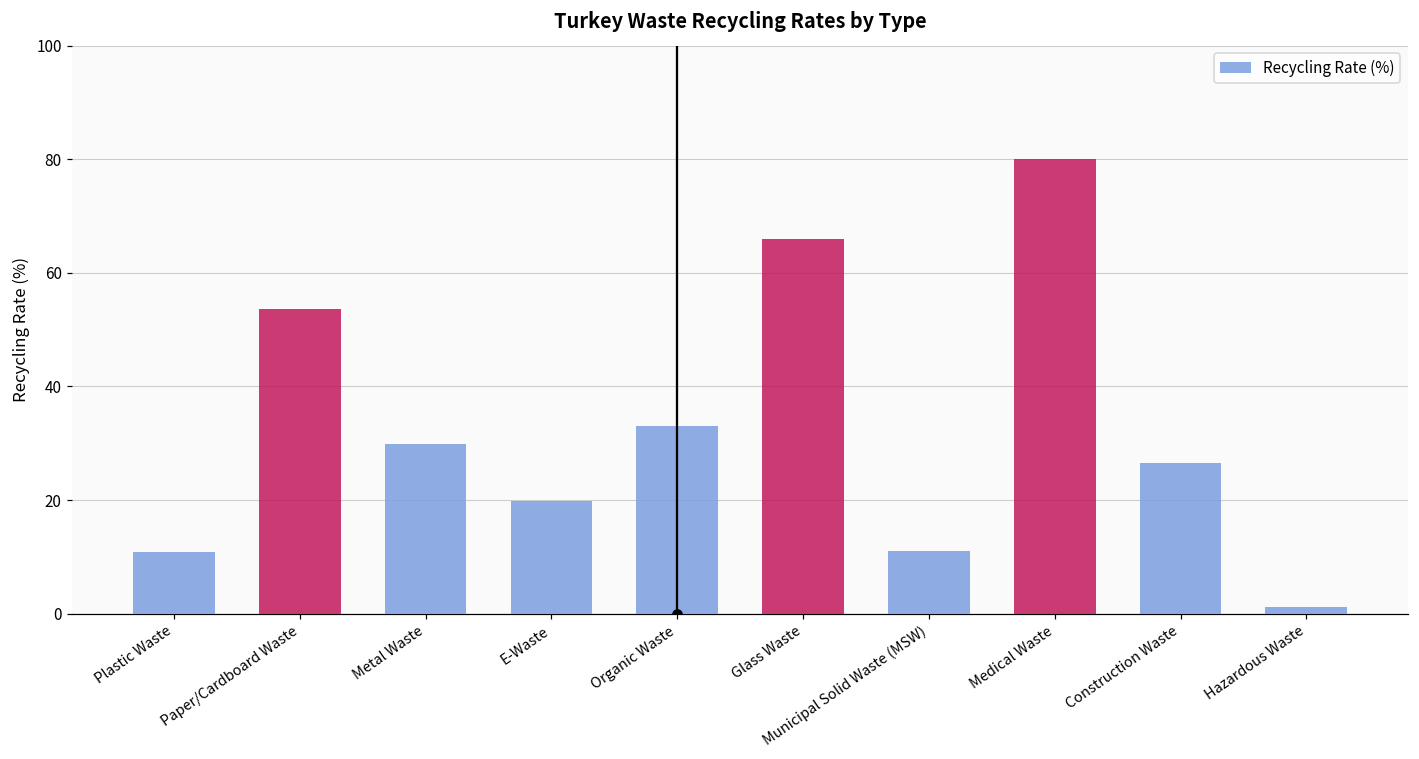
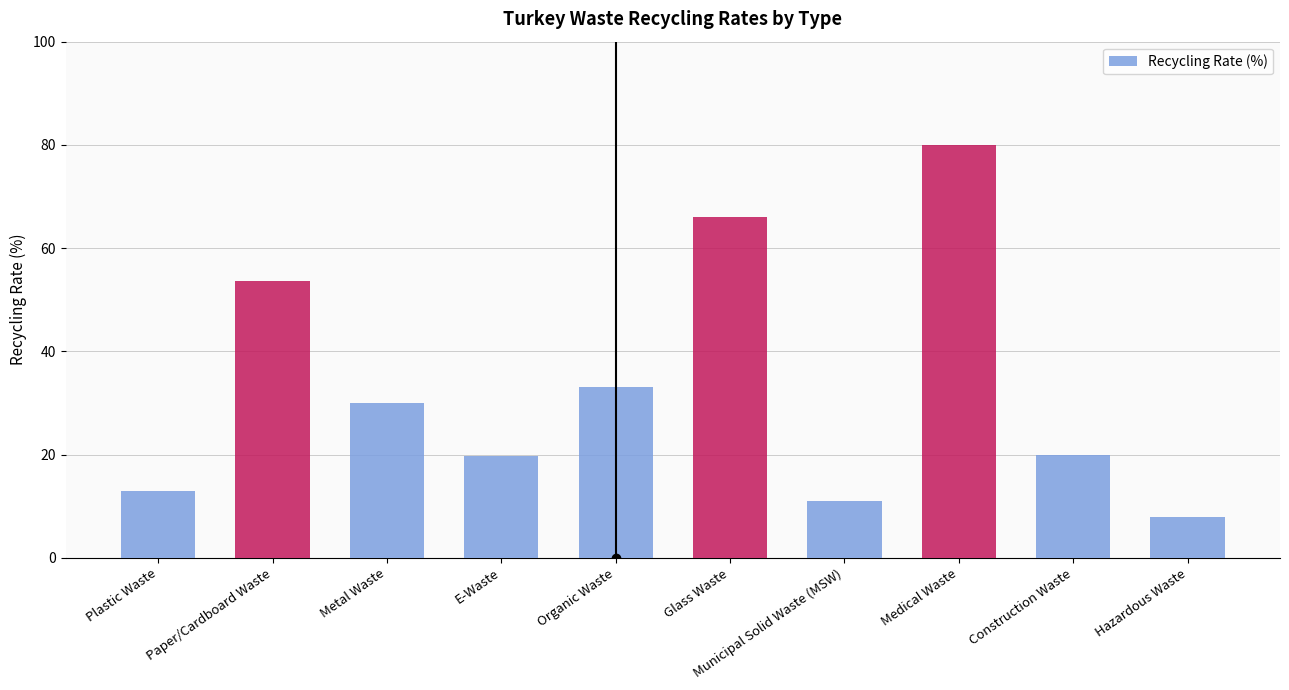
Recycling Rate (%), Plastic Waste: 11 -> 13
Recycling Rate (%), Construction Waste: 27 -> 20
Recycling Rate (%), Hazardous Waste: 1 -> 8
